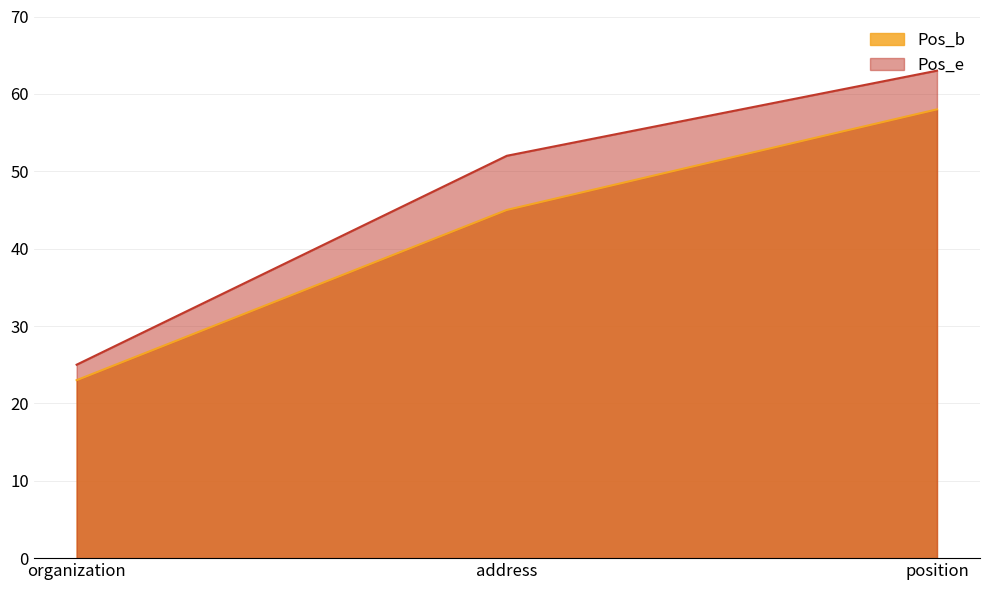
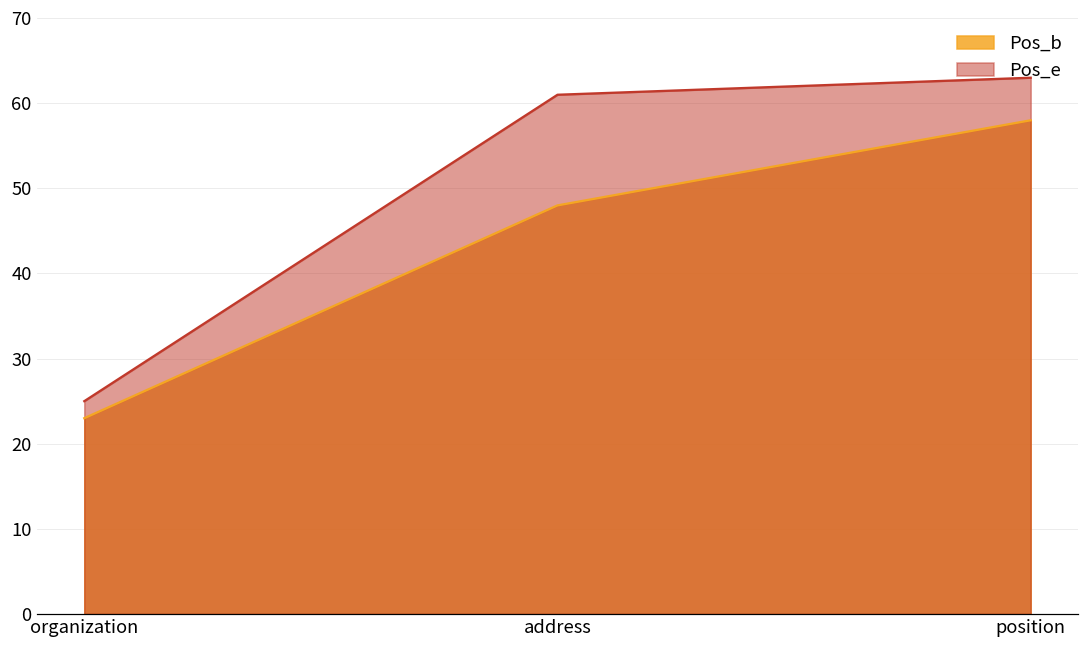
Pos_b, address: 45 -> 48
Pos_e, address: 52 -> 61
